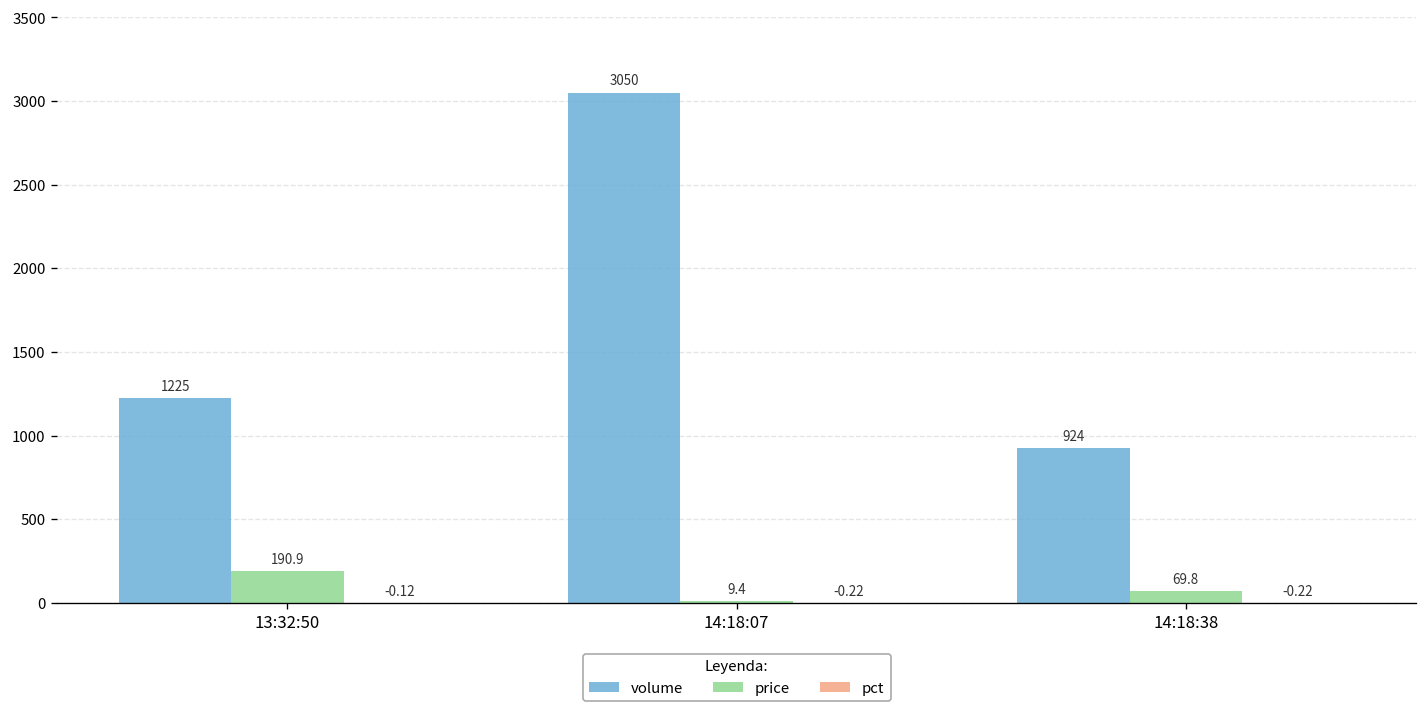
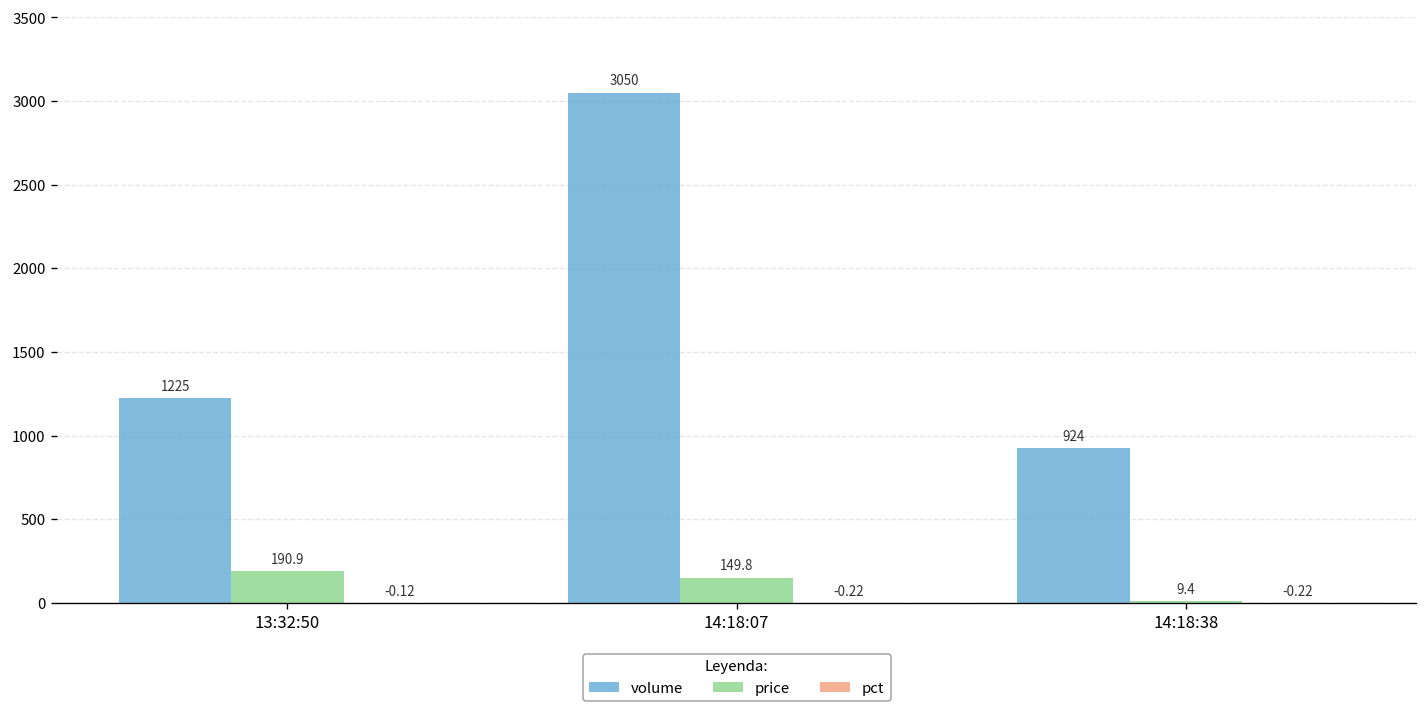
price, 14:18:07: 9.4 -> 149.8
price, 14:18:38: 69.8 -> 9.4
